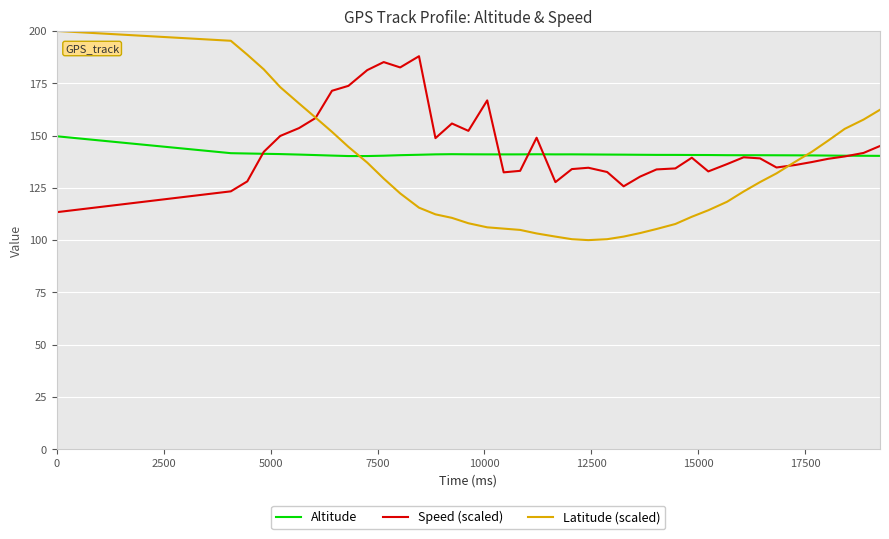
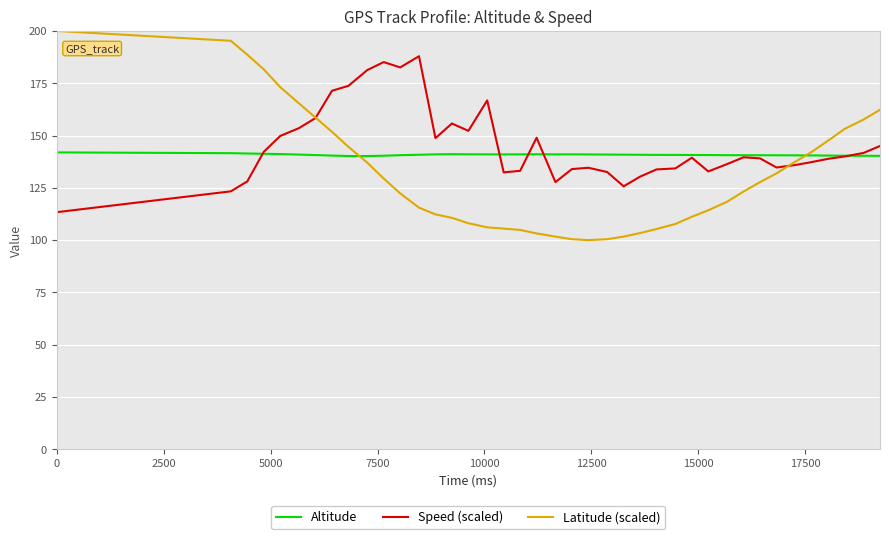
Altitude, 0: 150 -> 142
